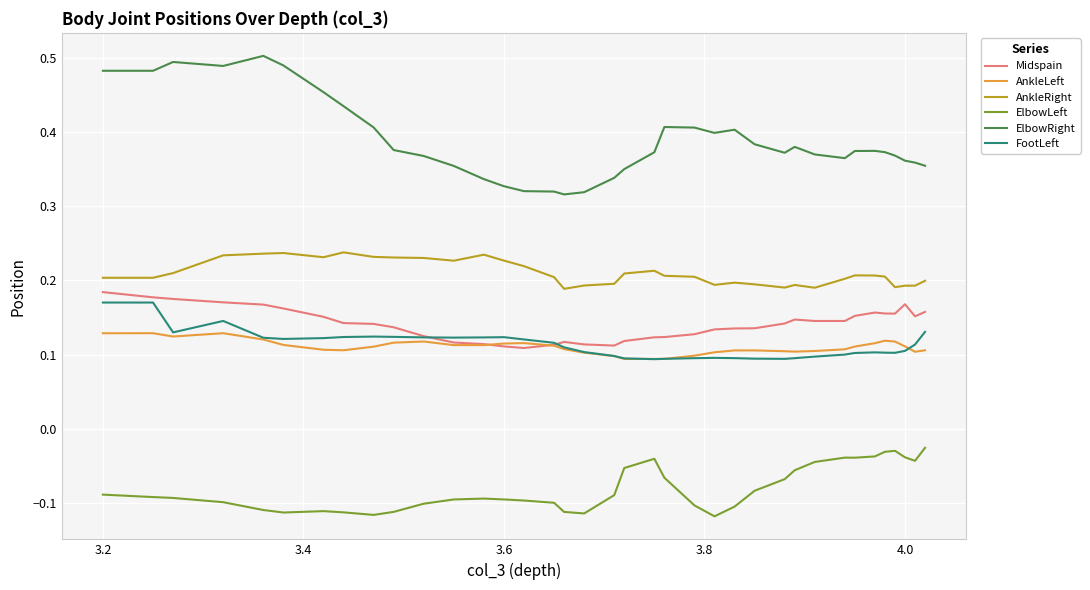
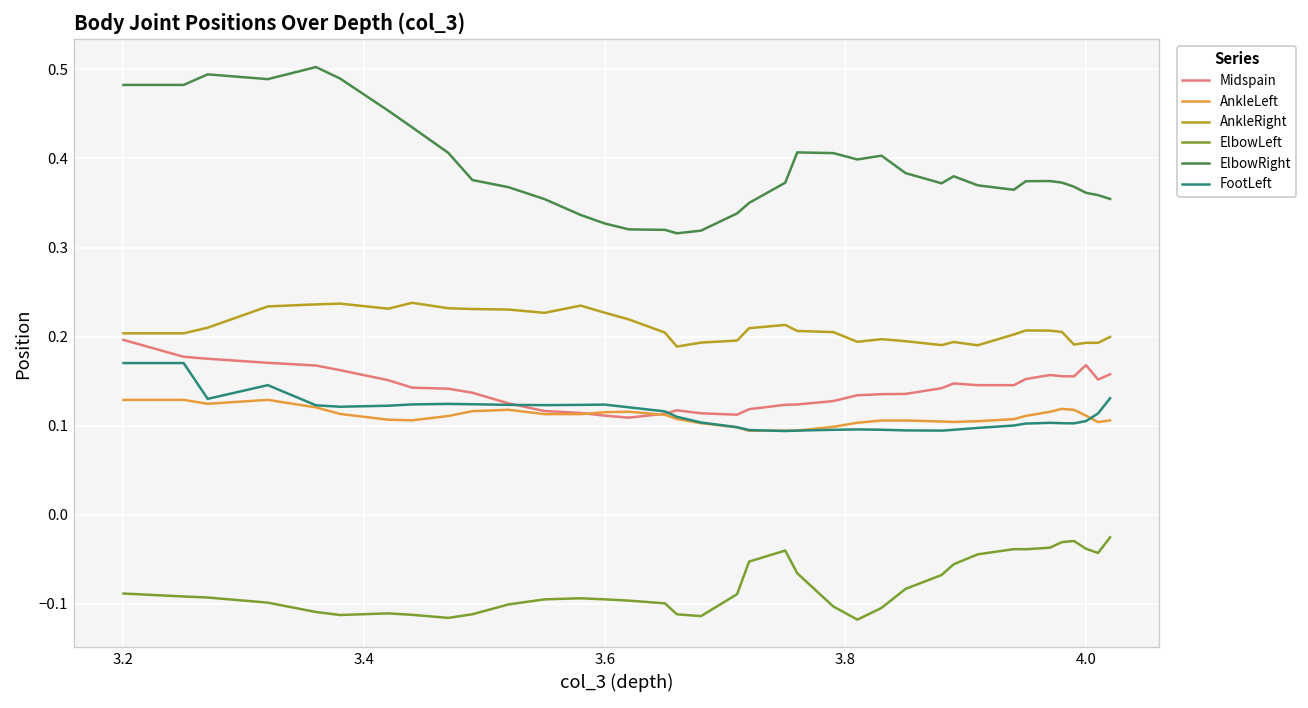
Midspain, 3.2: 0.18 -> 0.20
